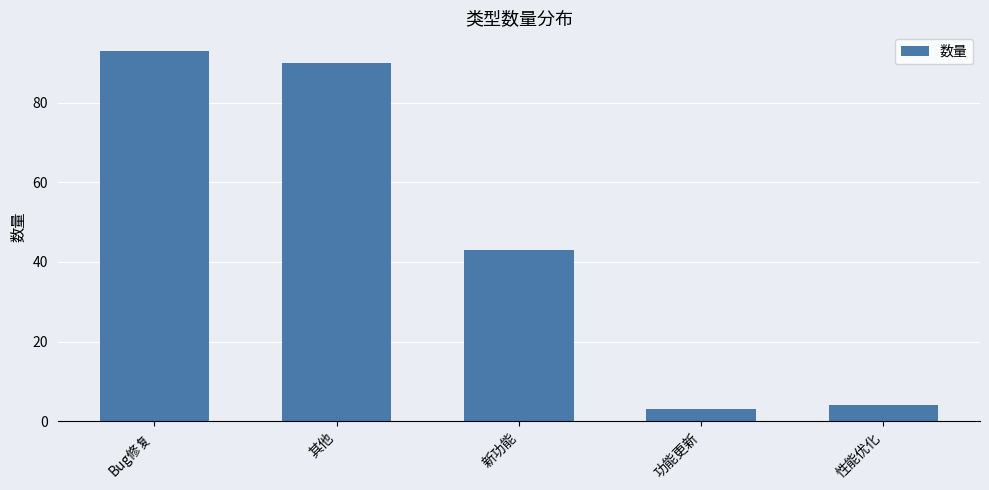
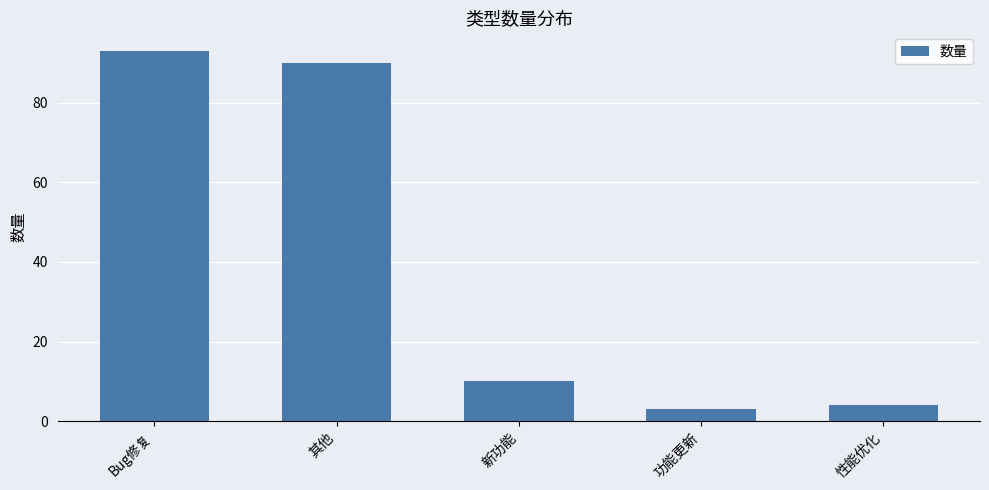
新功能: 43 -> 10
